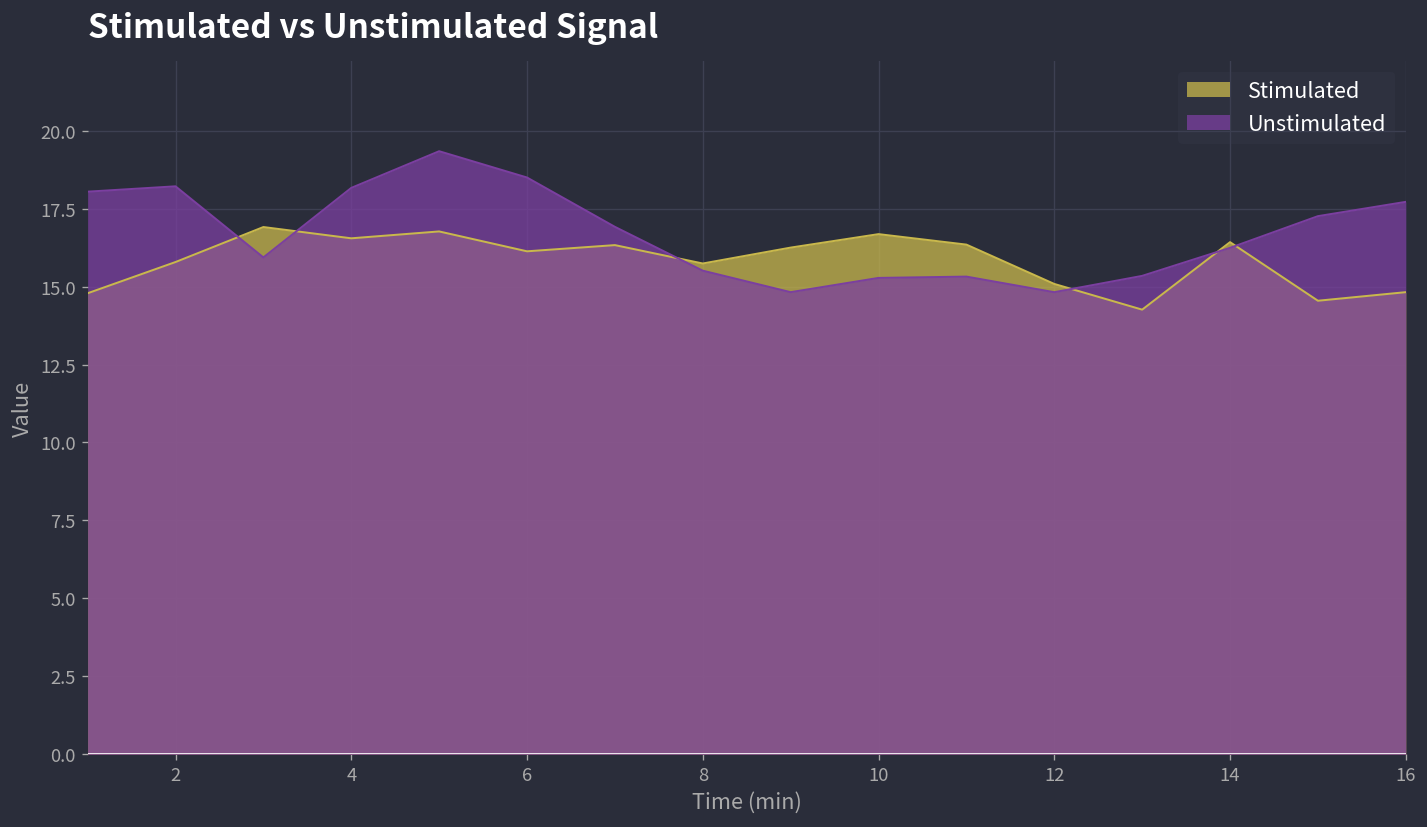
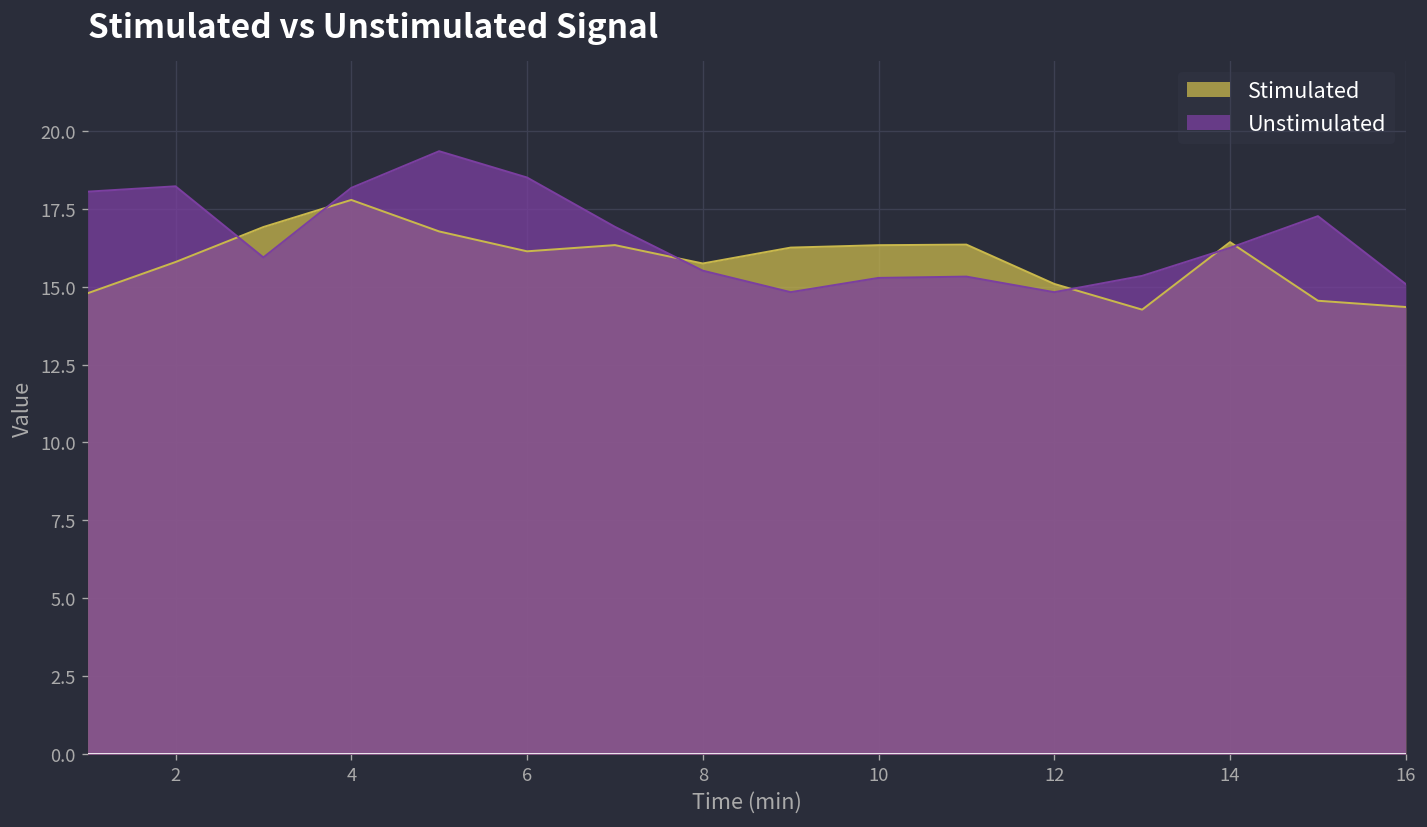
Stimulated, 4: 16.5 -> 17.8
Stimulated, 10: 16.7 -> 16.3
Stimulated, 16: 14.8 -> 14.3
Unstimulated, 16: 17.7 -> 15.1
